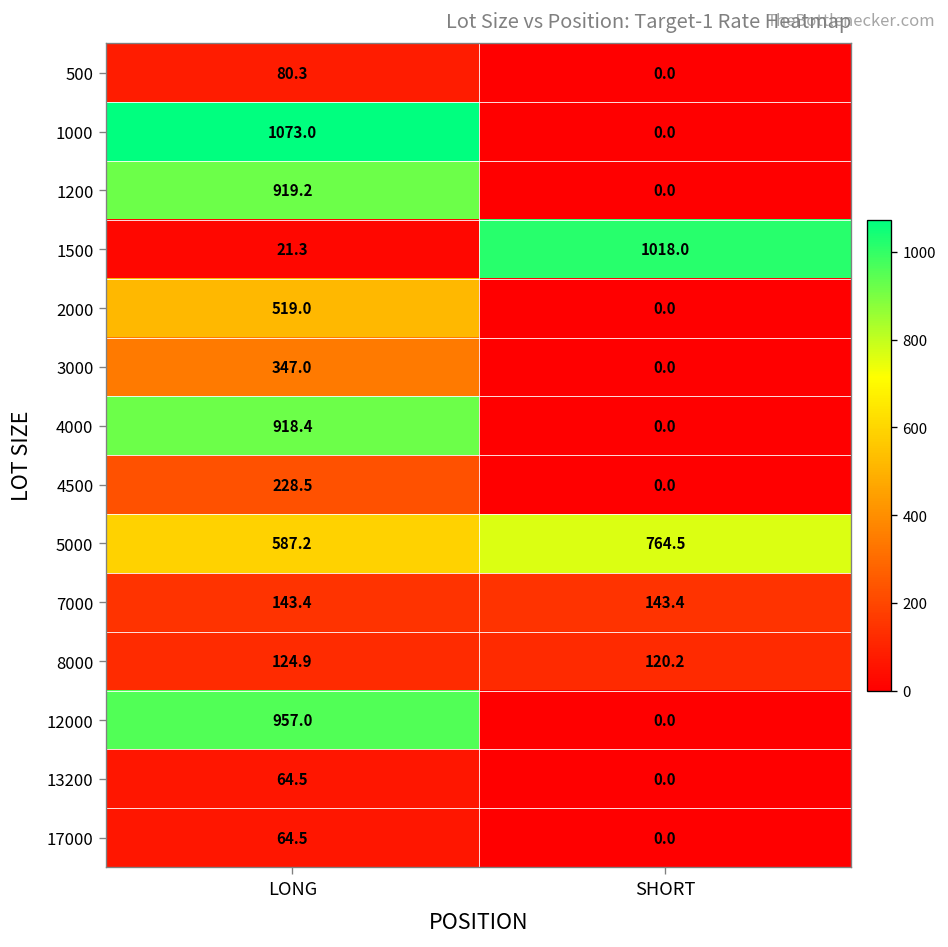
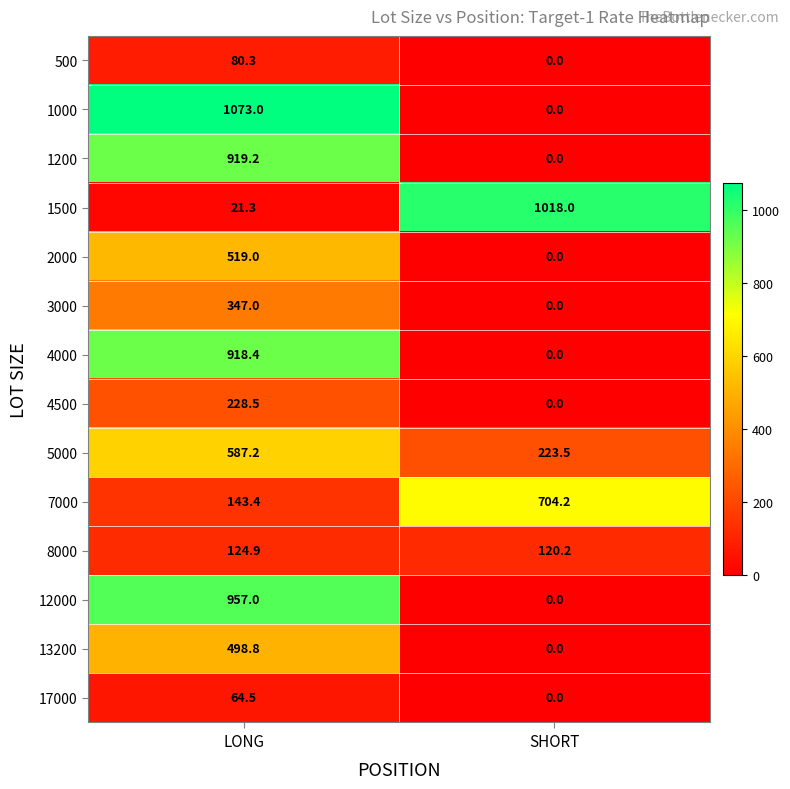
5000, SHORT: 764.5 -> 223.5
7000, SHORT: 143.4 -> 704.2
13200, LONG: 64.5 -> 498.8
